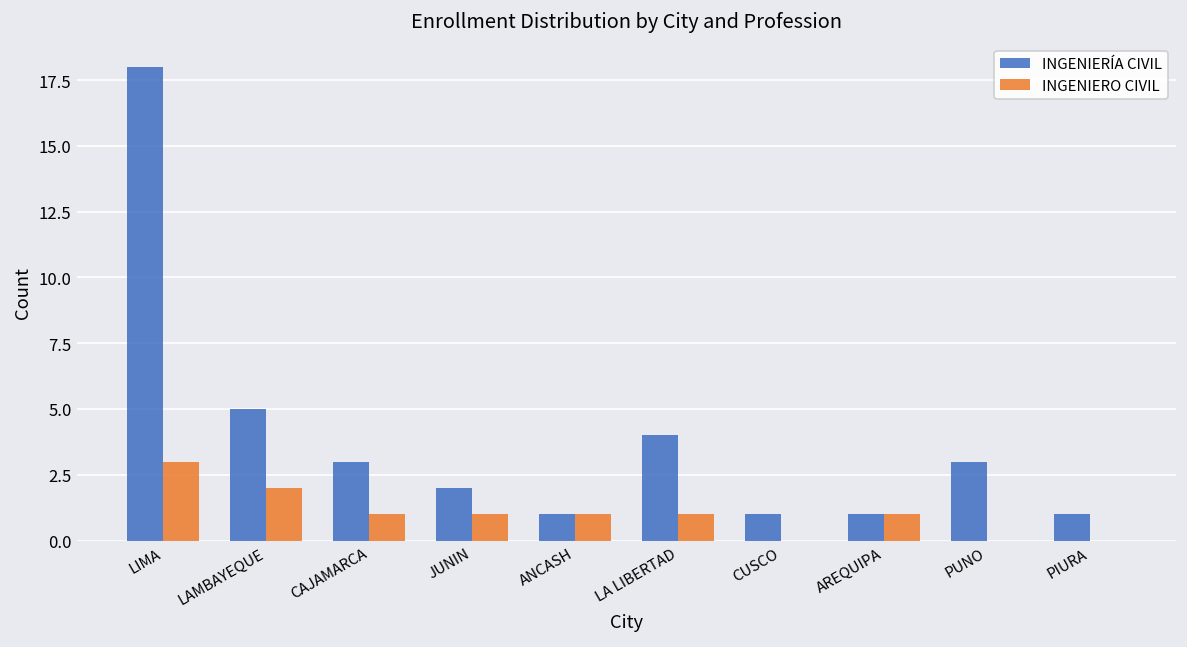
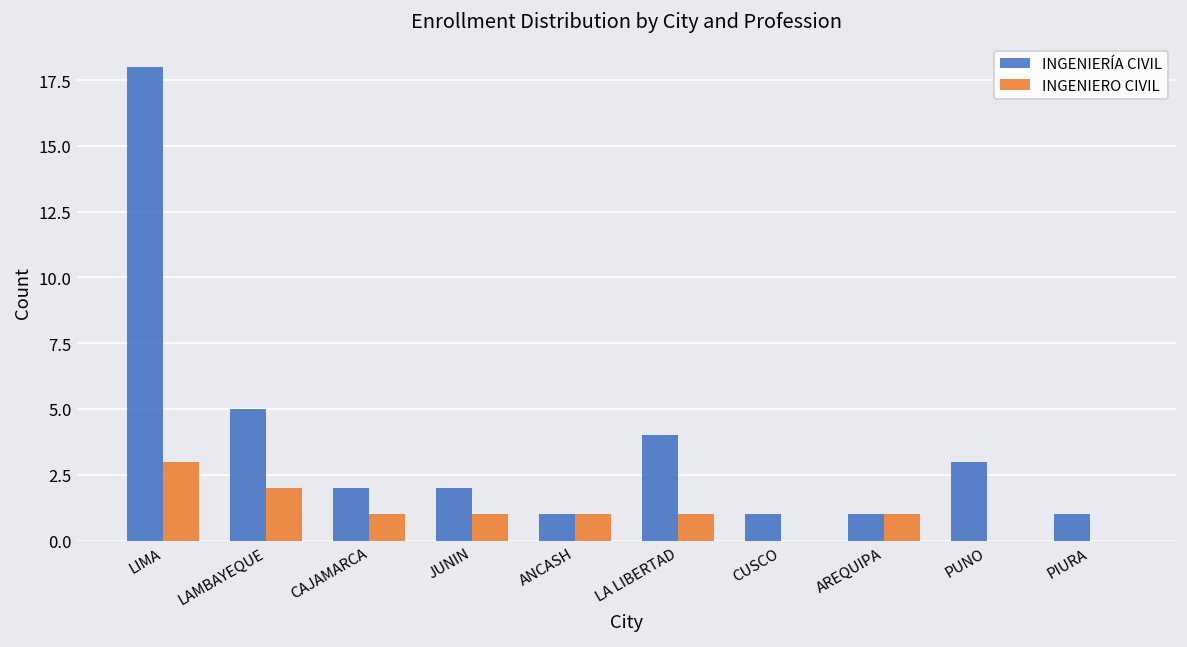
INGENIERÍA CIVIL, CAJAMARCA: 3 -> 2
